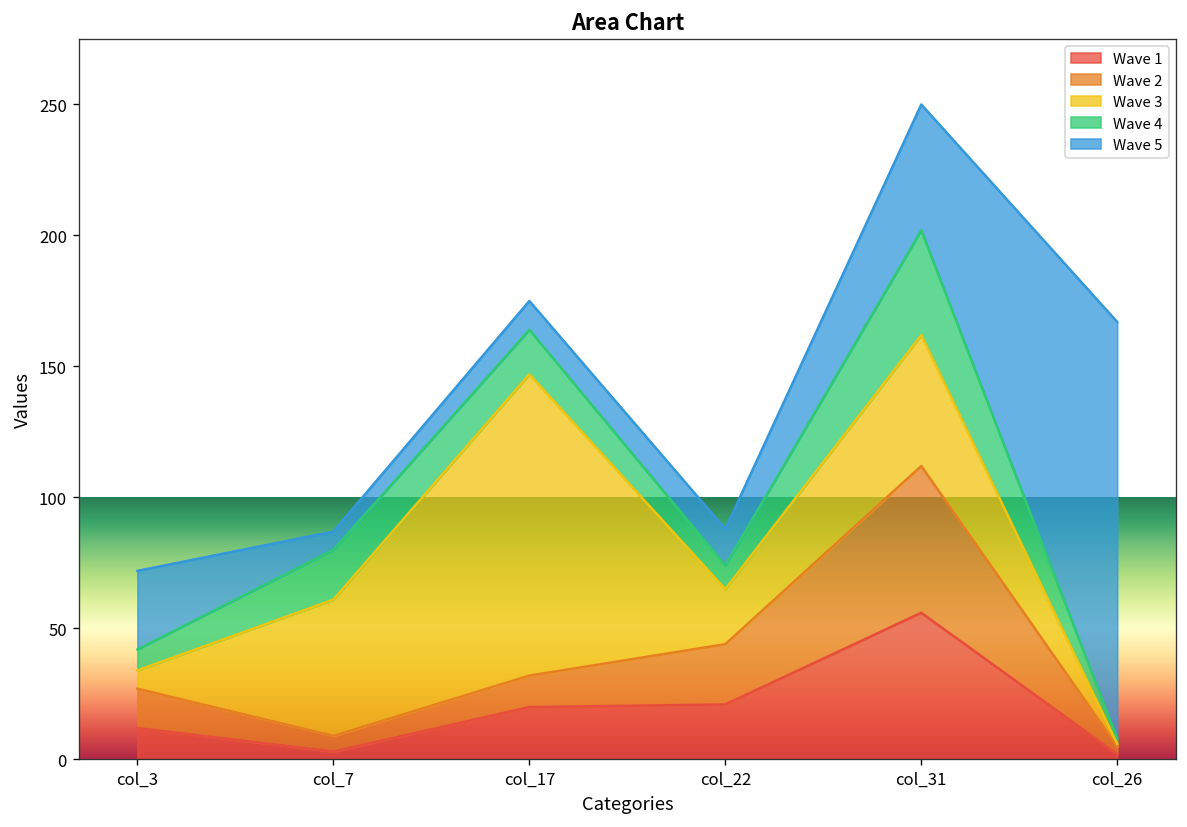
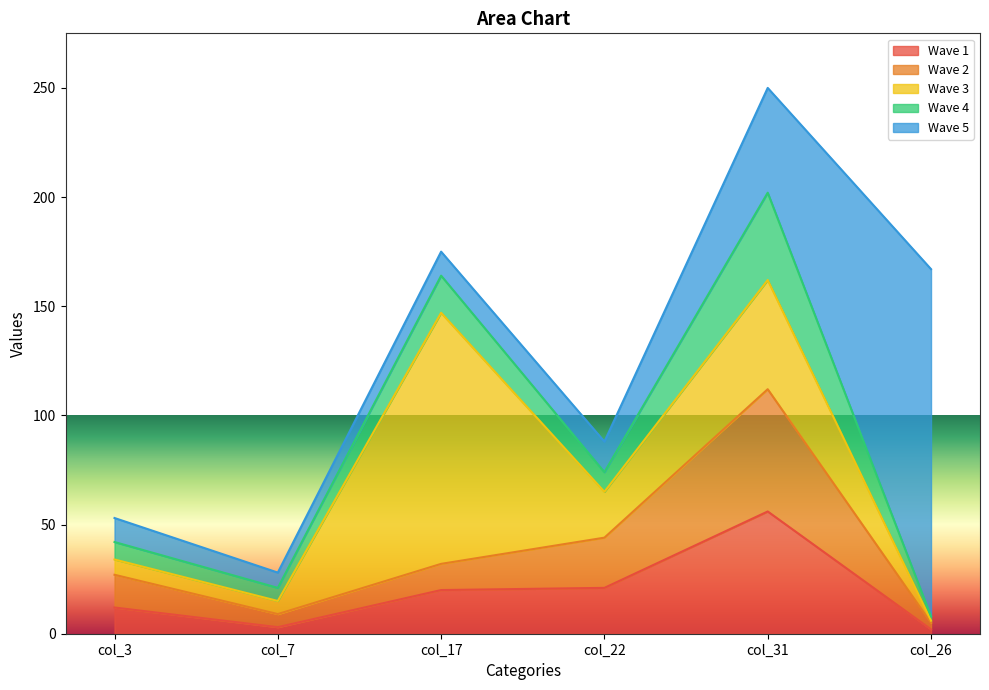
Wave 5, col_3: 30 -> 11
Wave 3, col_7: 52 -> 6
Wave 4, col_7: 19 -> 6
